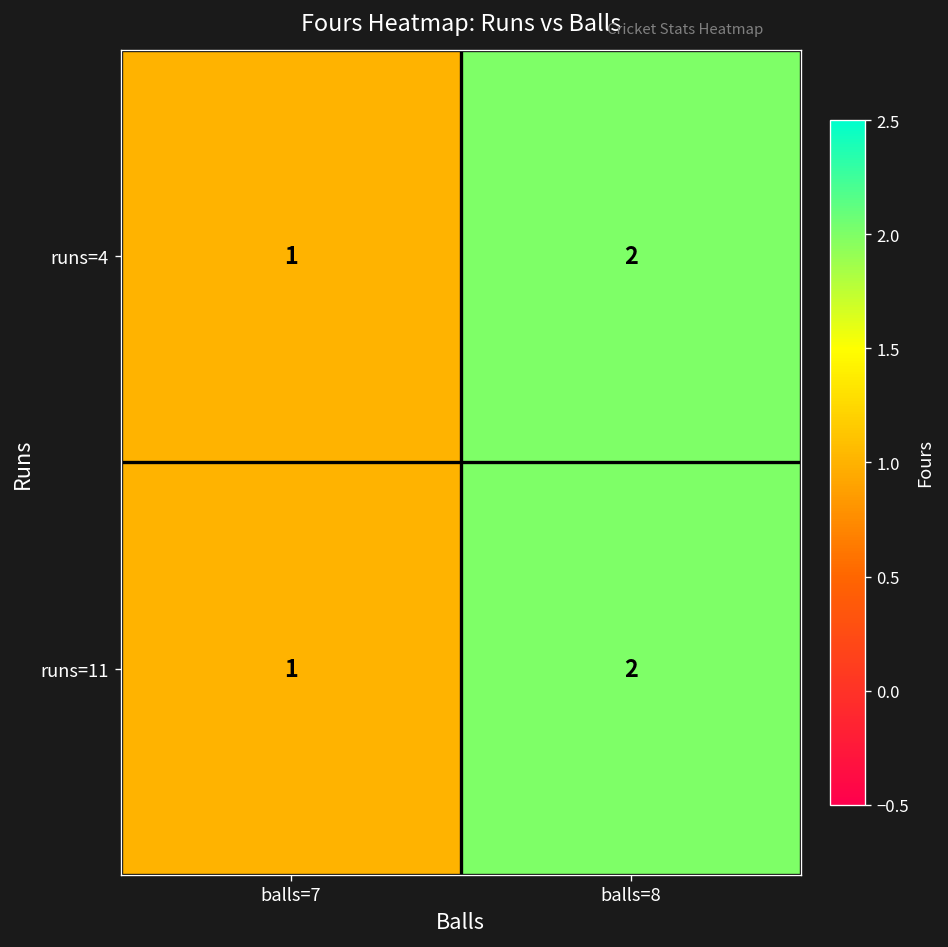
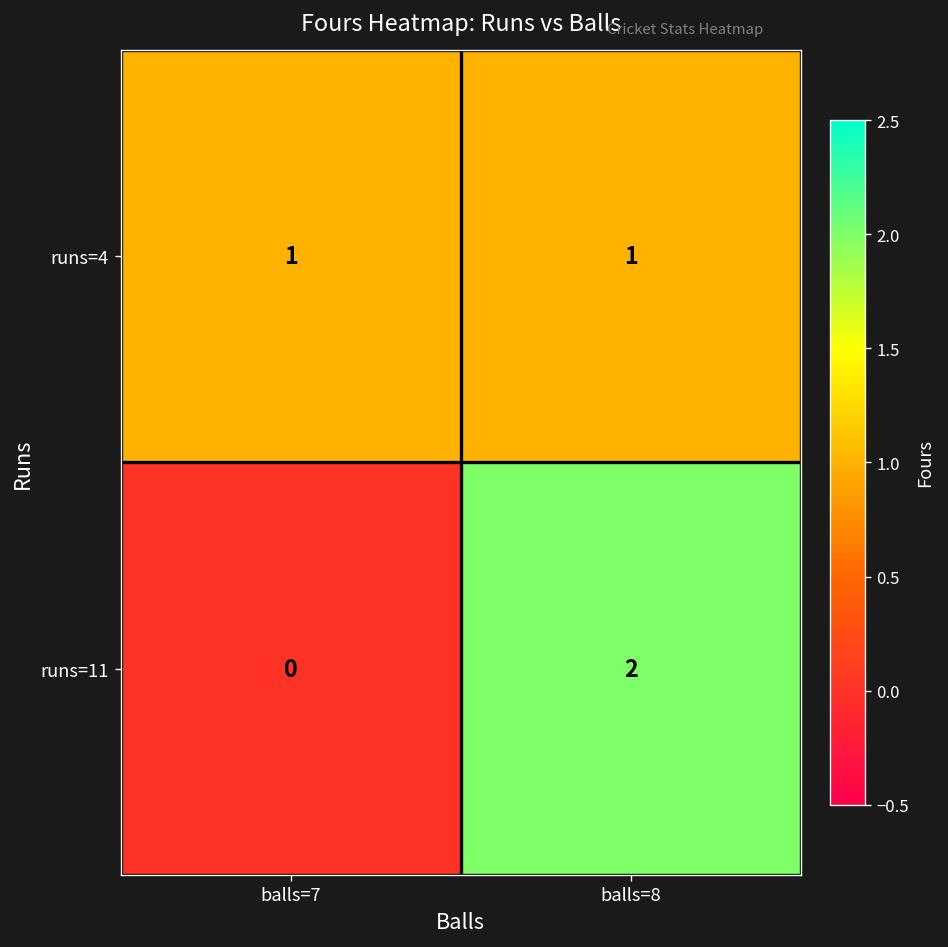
runs=4, balls=8: 2 -> 1
runs=11, balls=7: 1 -> 0
